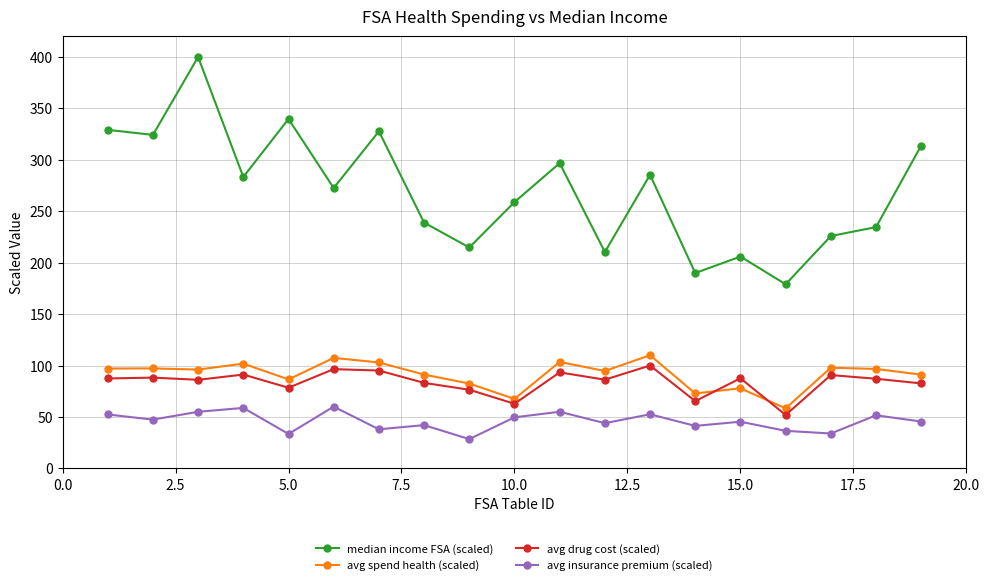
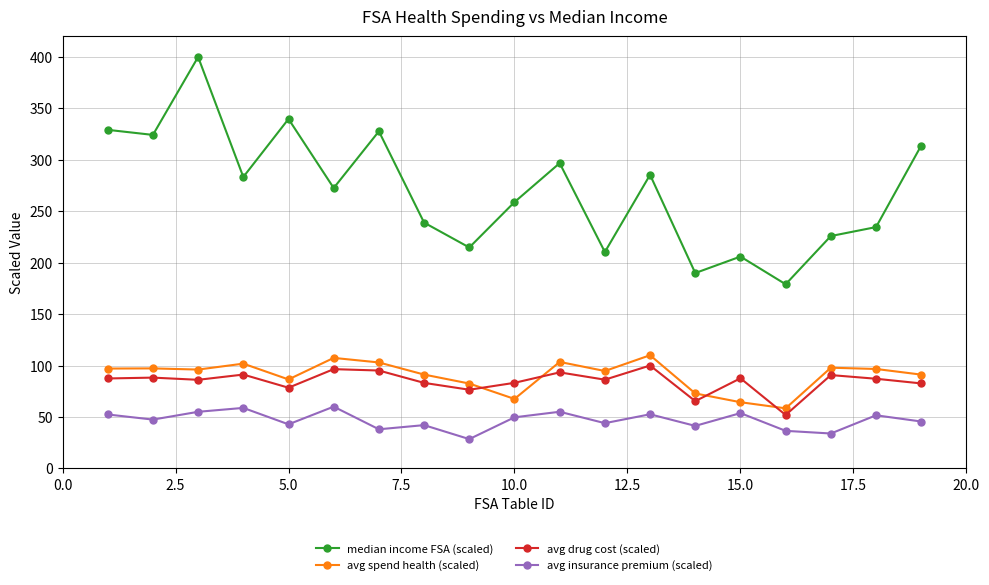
avg insurance premium (scaled), 5.0: 33 -> 43
avg drug cost (scaled), 10.0: 63 -> 83
avg spend health (scaled), 15.0: 78 -> 64
avg insurance premium (scaled), 15.0: 45 -> 54
